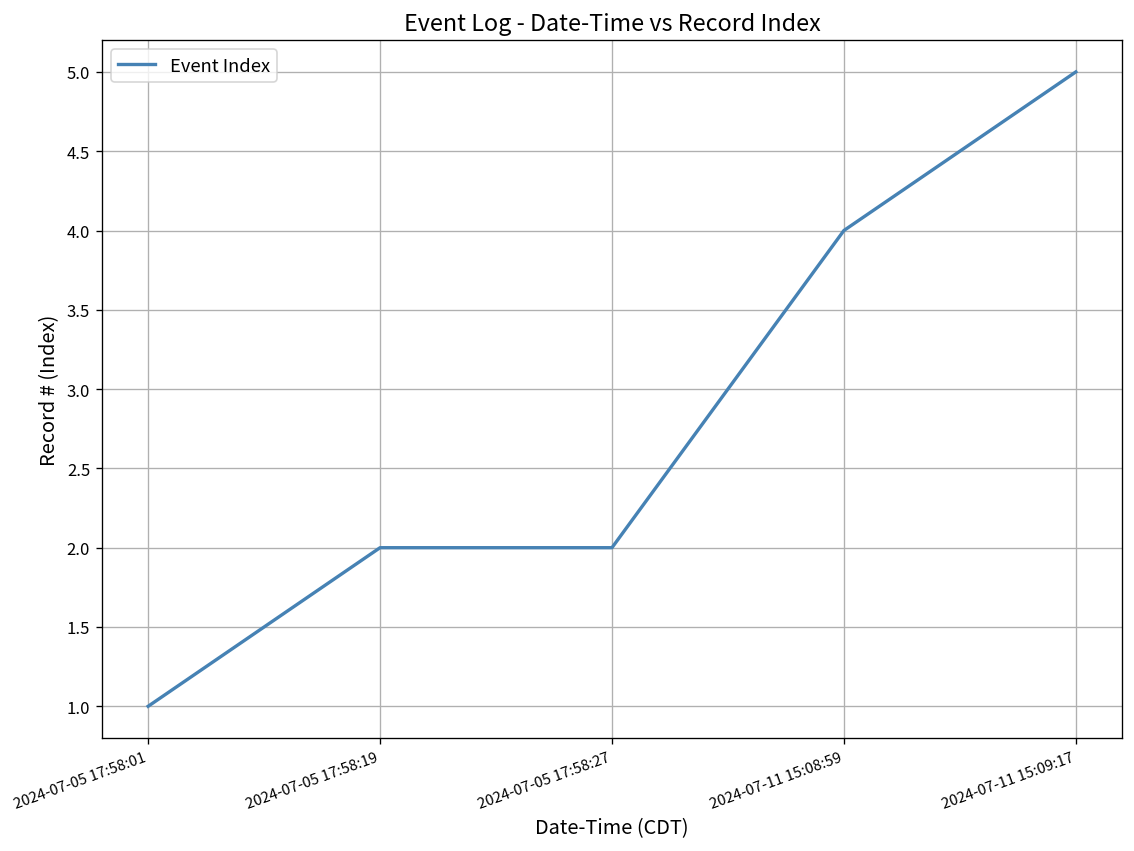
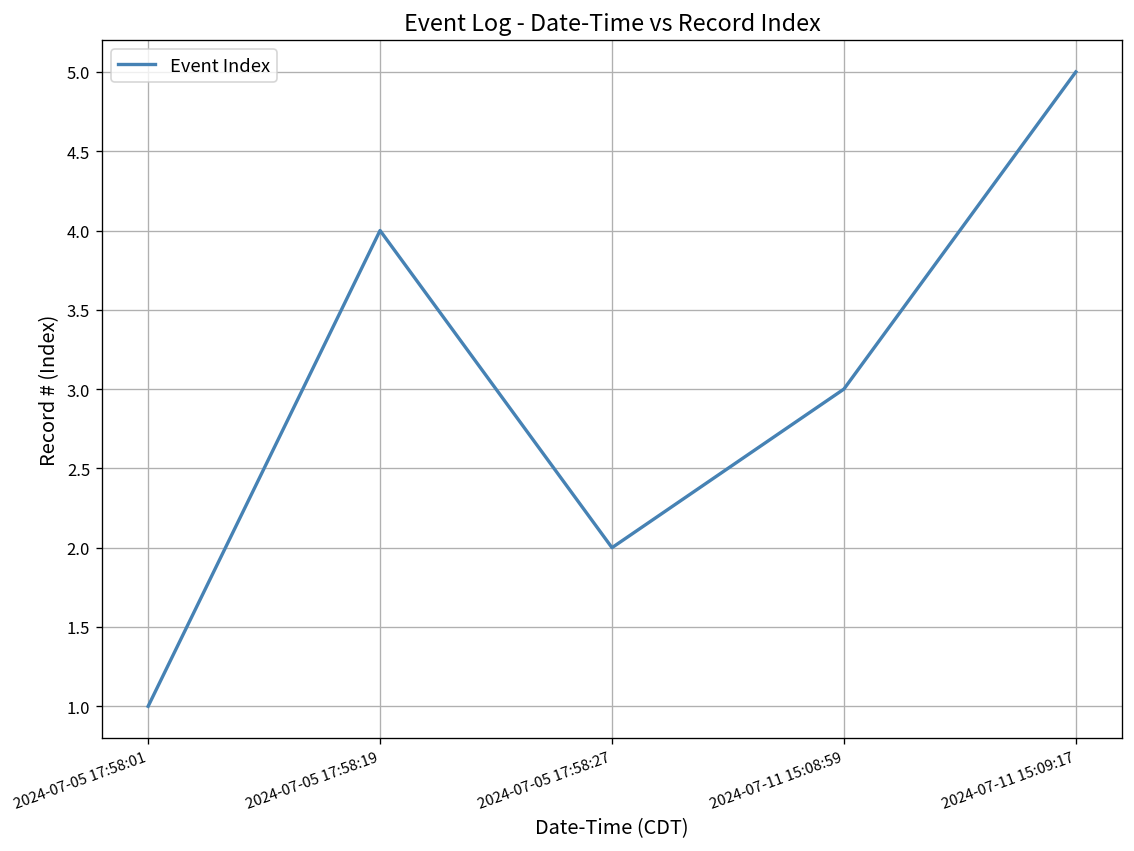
2024-07-05 17:58:19: 2 -> 4
2024-07-11 15:08:59: 4 -> 3
